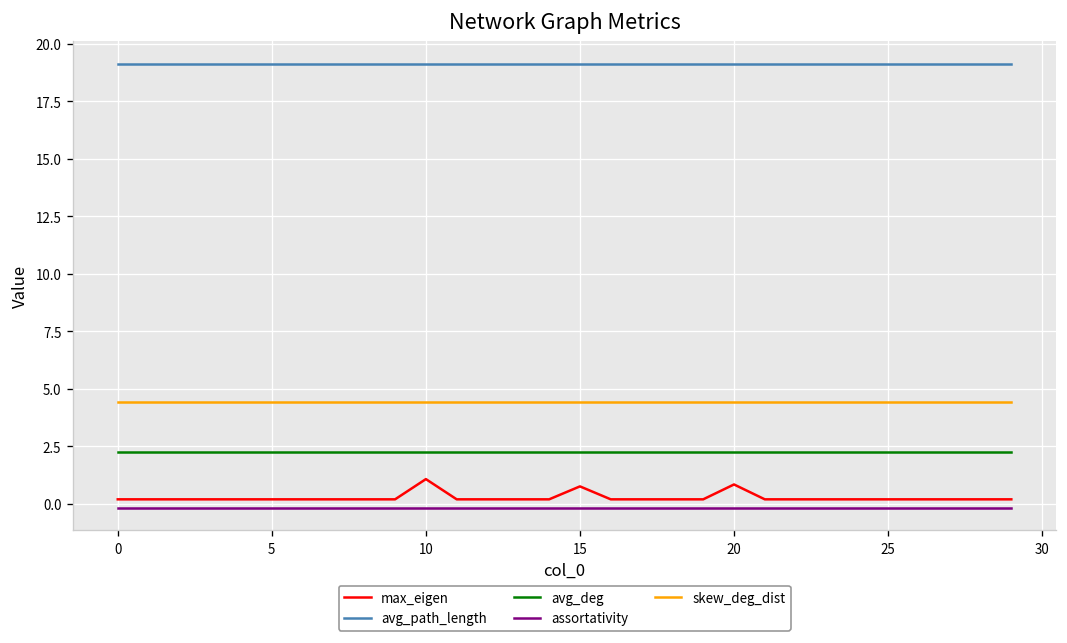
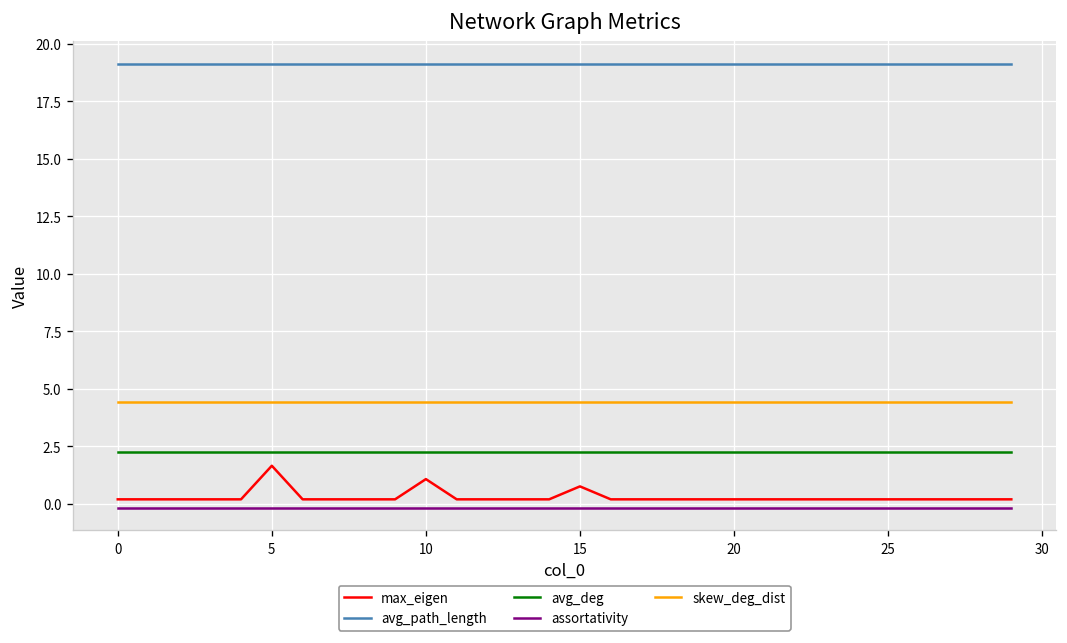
max_eigen, 5: 0.2 -> 1.7
max_eigen, 20: 0.8 -> 0.2
